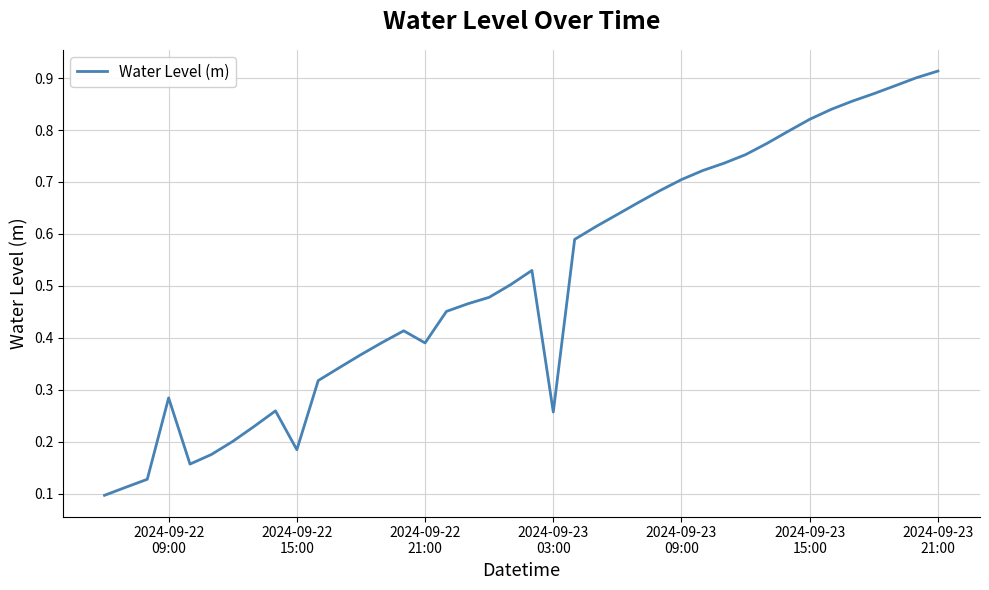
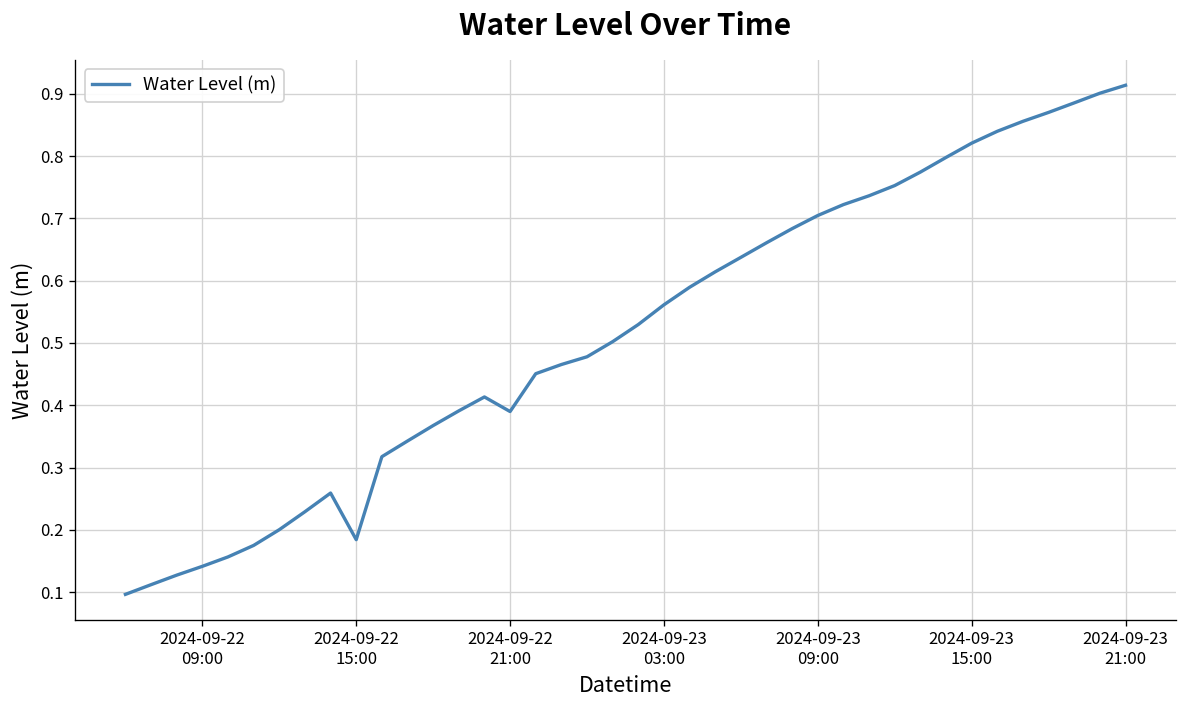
2024-09-22 09:00: 0.28 -> 0.14
2024-09-23 03:00: 0.26 -> 0.56
